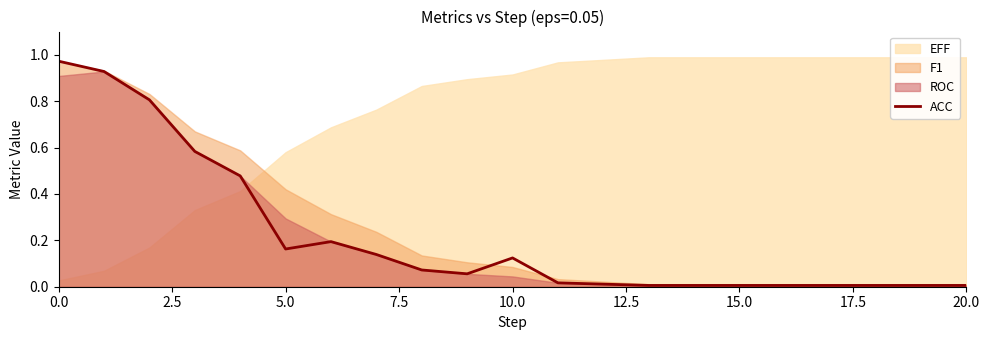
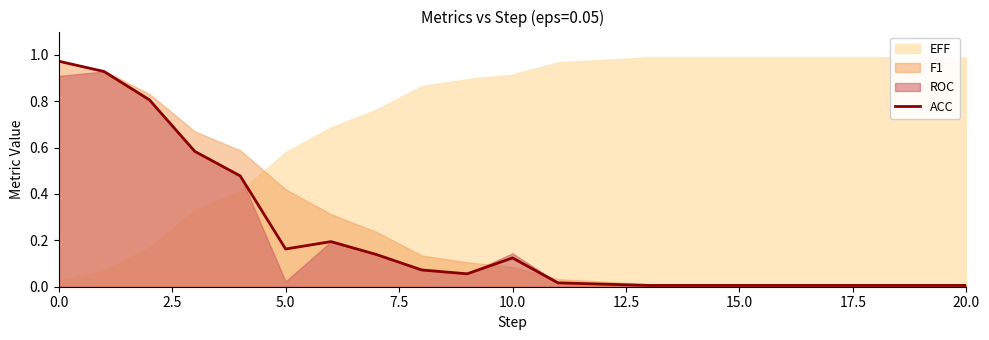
ROC, 5.0: 0.29 -> 0.02
ROC, 10.0: 0.04 -> 0.14
